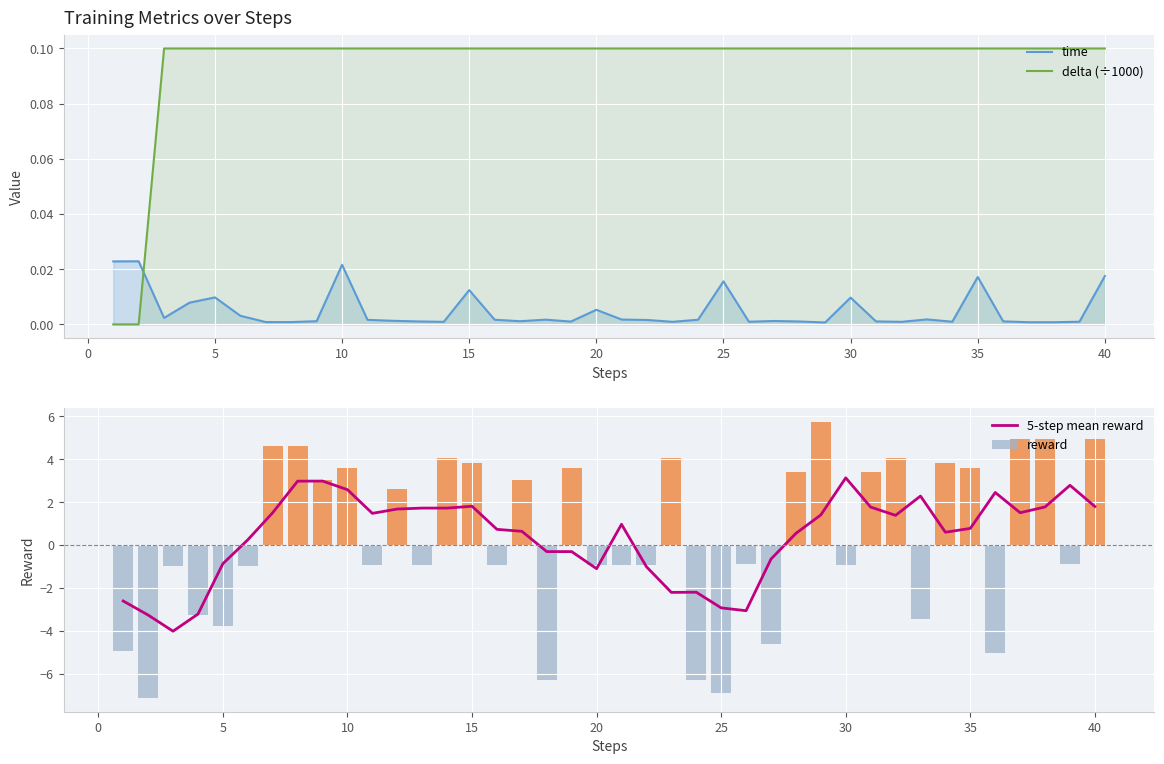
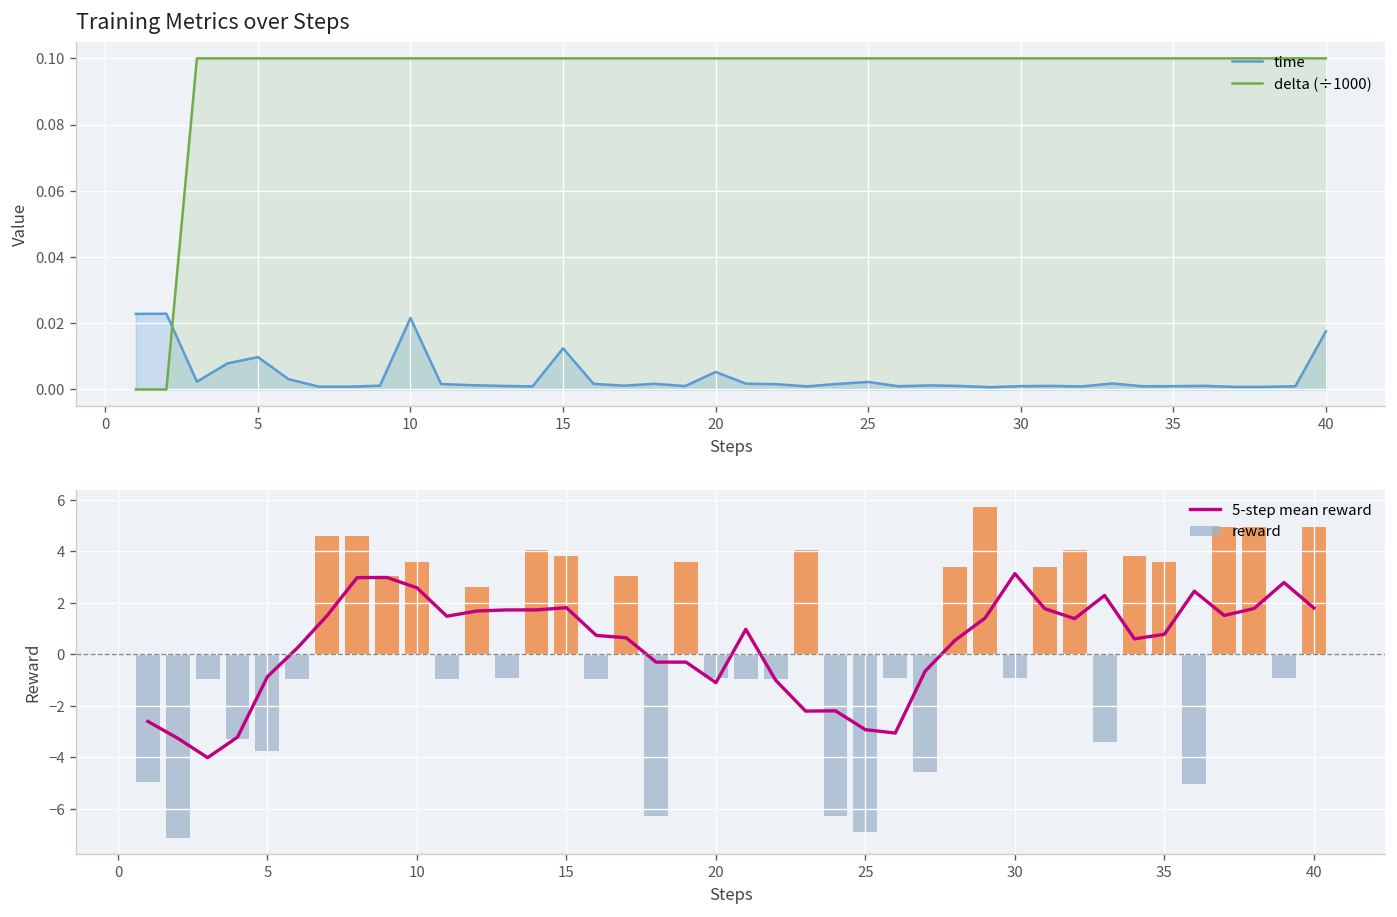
Training Metrics over Steps, time, 25: 0.016 -> 0.002
Training Metrics over Steps, time, 30: 0.010 -> 0.001
Training Metrics over Steps, time, 35: 0.017 -> 0.001
